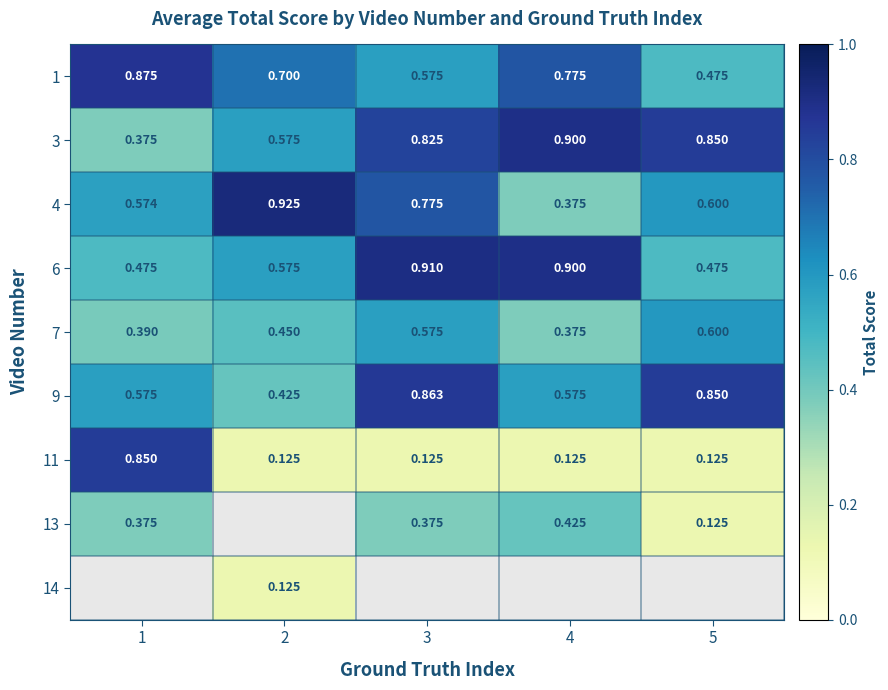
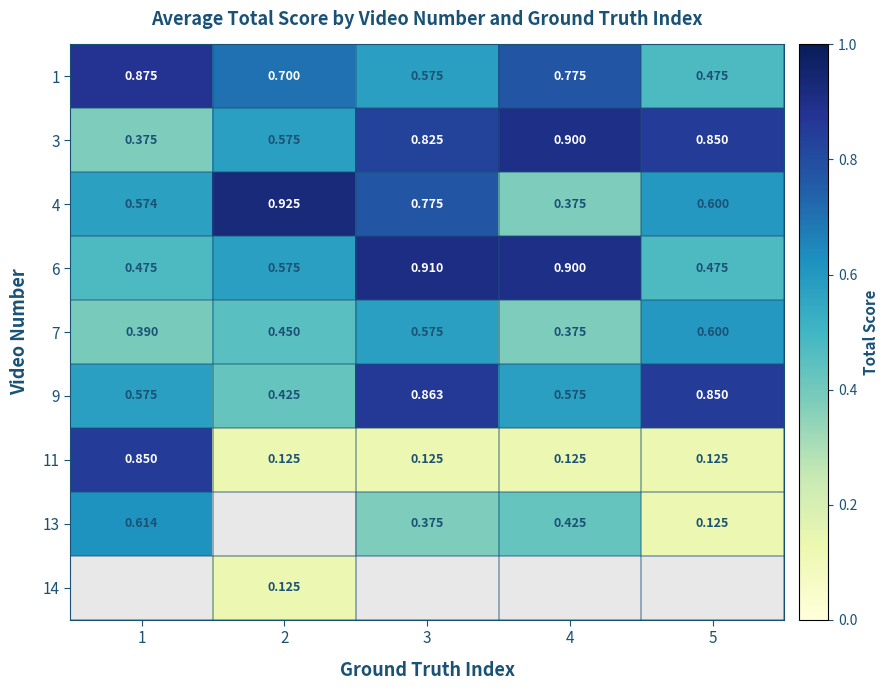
13, 1: 0.375 -> 0.614
